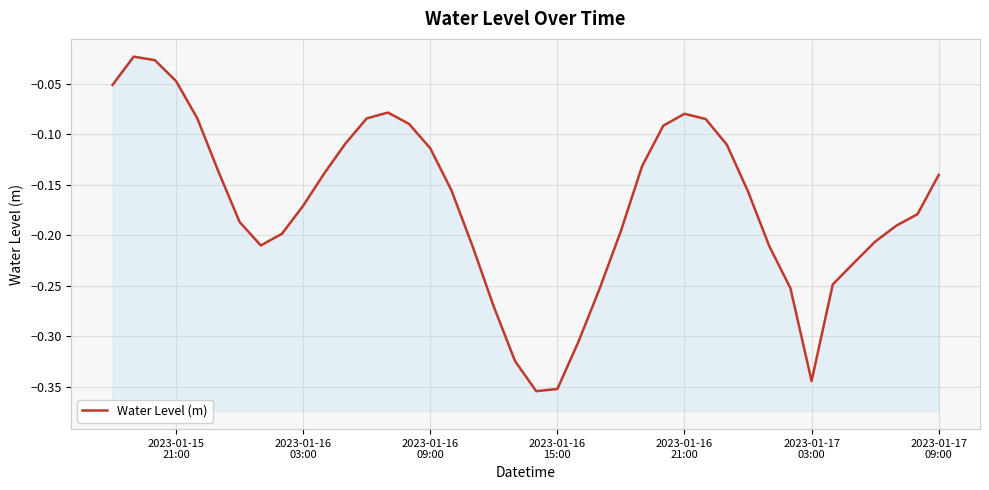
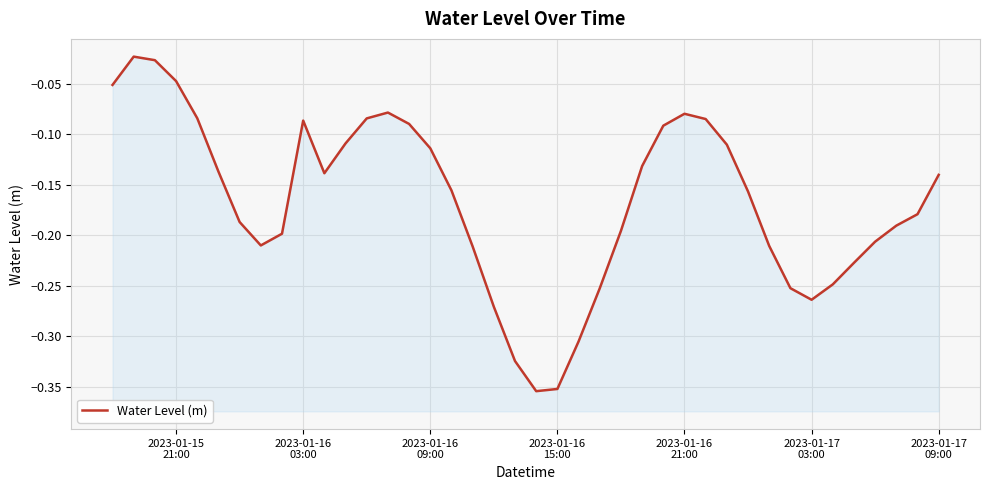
2023-01-16 03:00: -0.171 -> -0.086
2023-01-17 03:00: -0.344 -> -0.264
